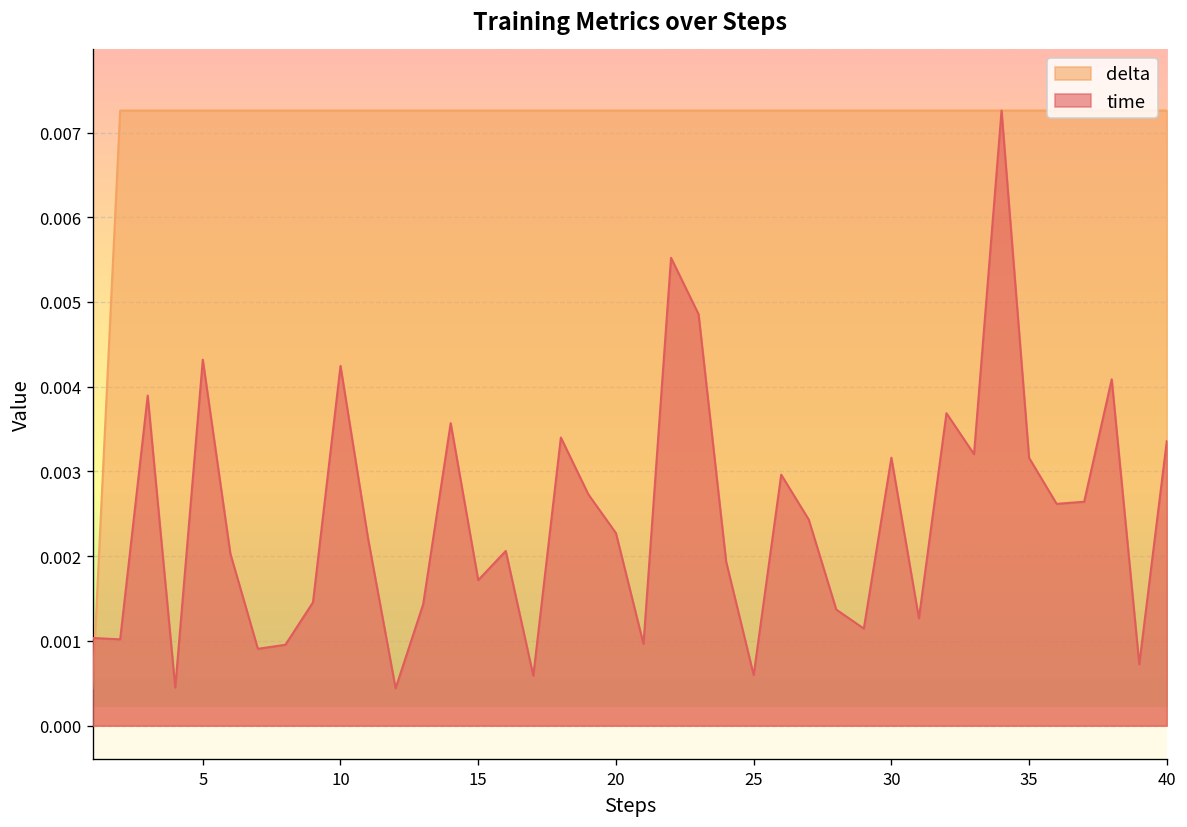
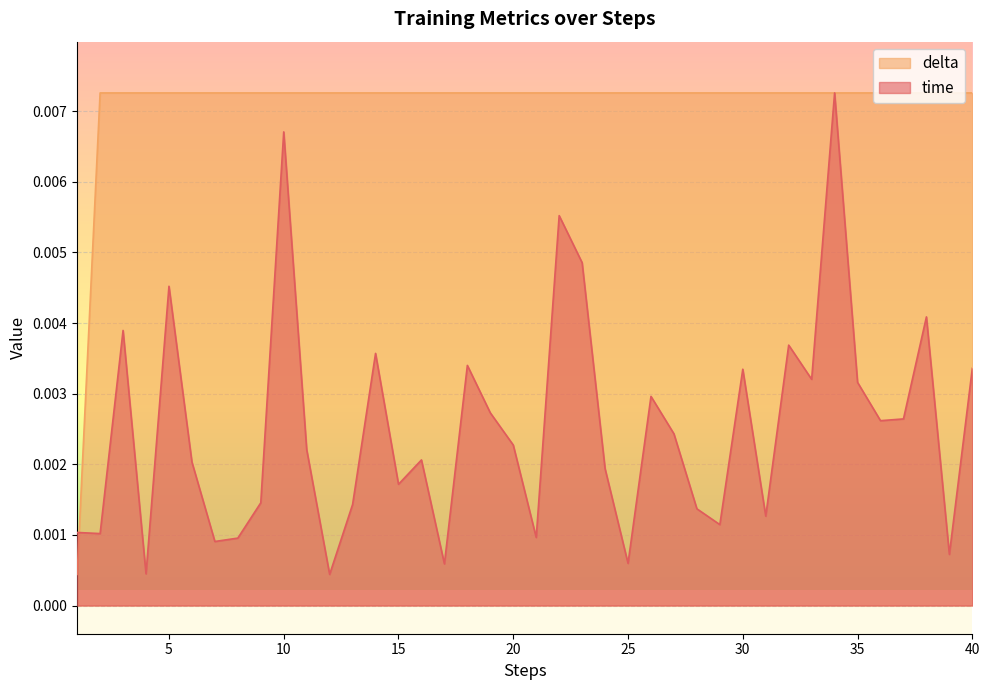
time, 5: 0.0043 -> 0.0045
time, 10: 0.0042 -> 0.0067
time, 30: 0.0032 -> 0.0033
